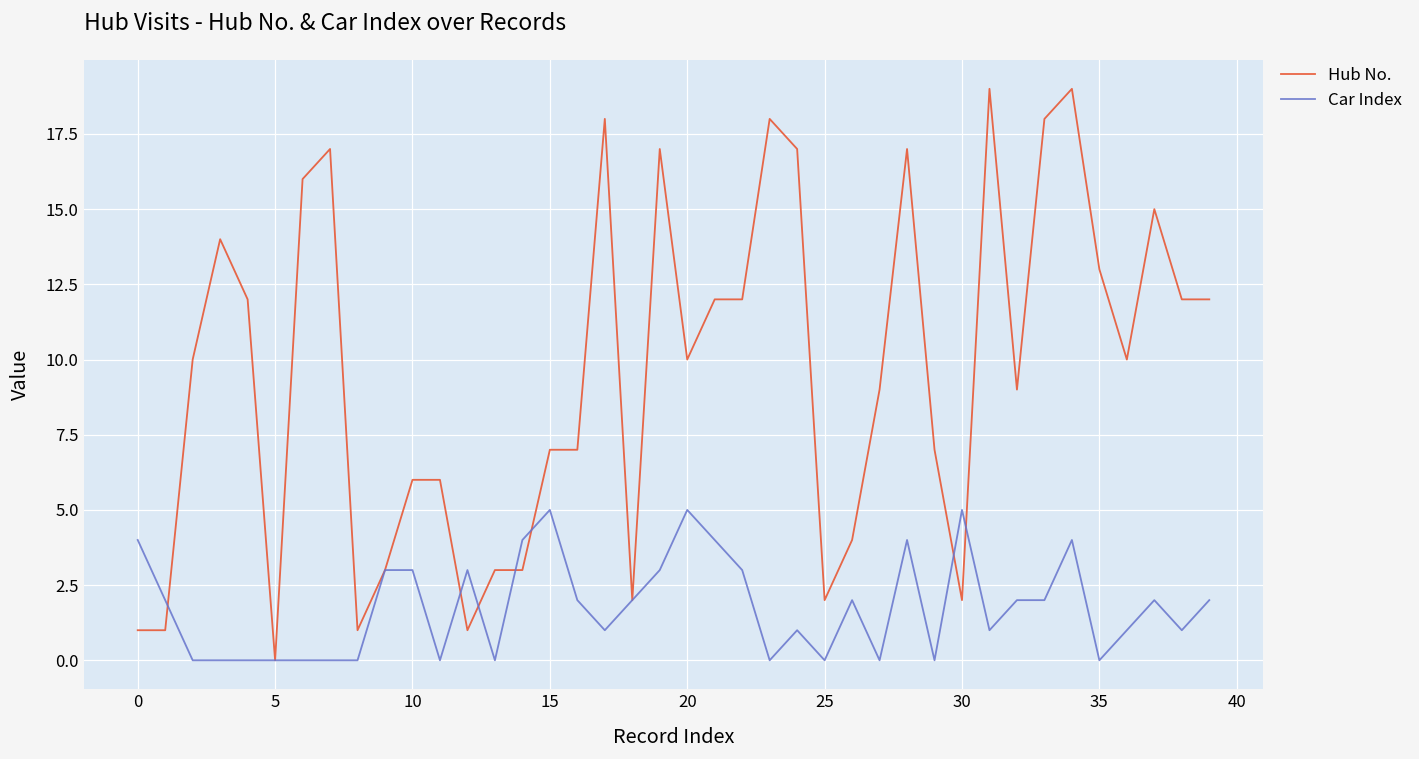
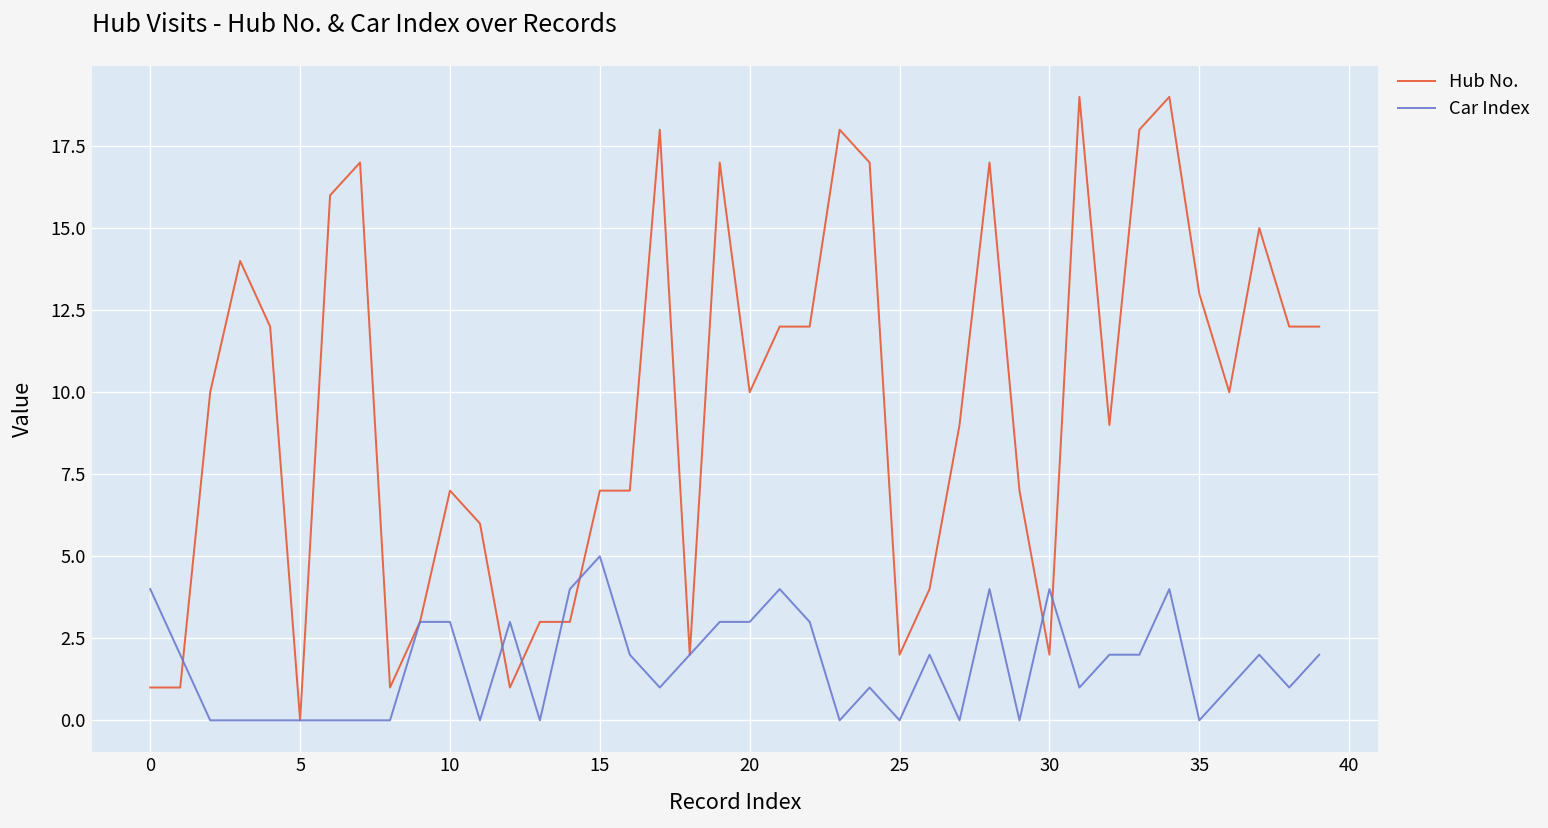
Hub No., 10: 6 -> 7
Car Index, 20: 5 -> 3
Car Index, 30: 5 -> 4
